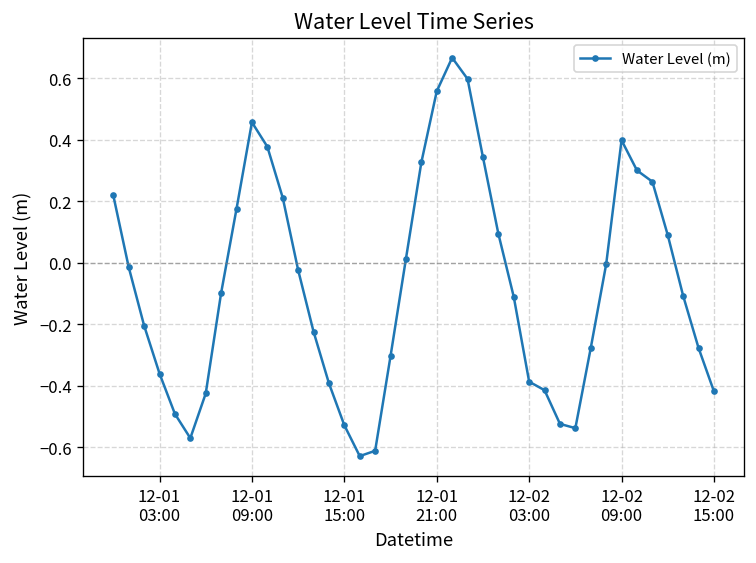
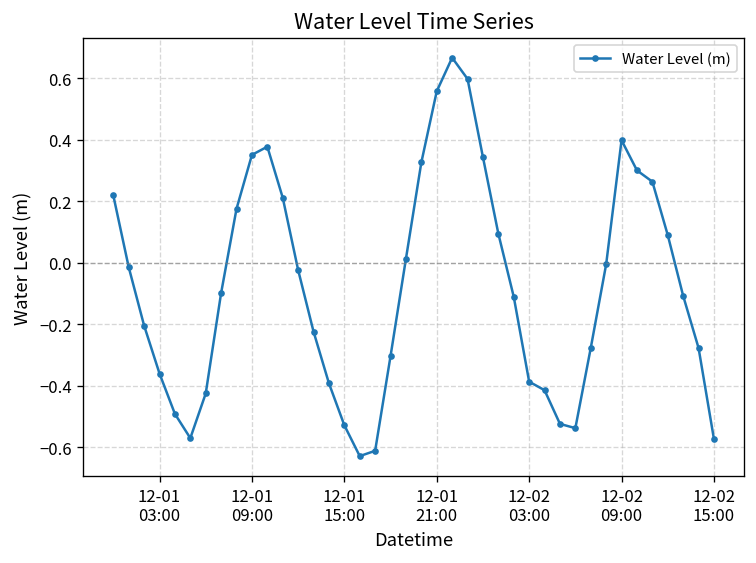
12-01 09:00: 0.46 -> 0.35
12-02 15:00: -0.42 -> -0.57
